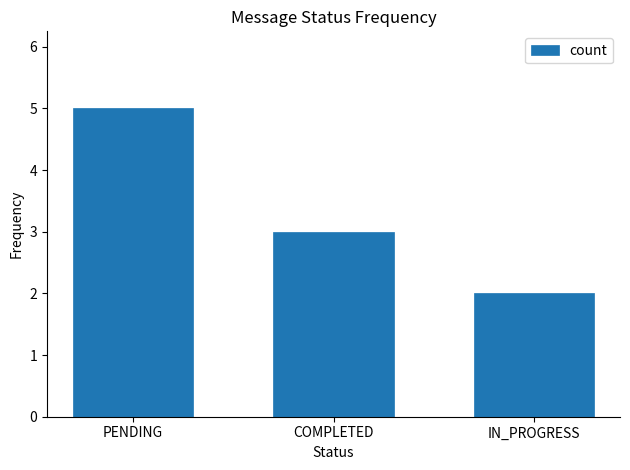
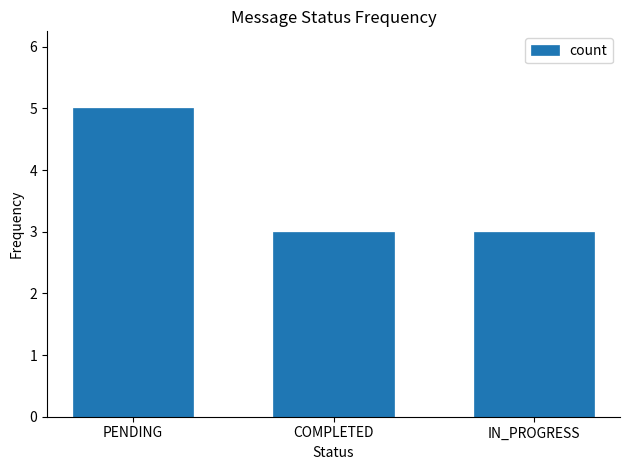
IN_PROGRESS: 2 -> 3
